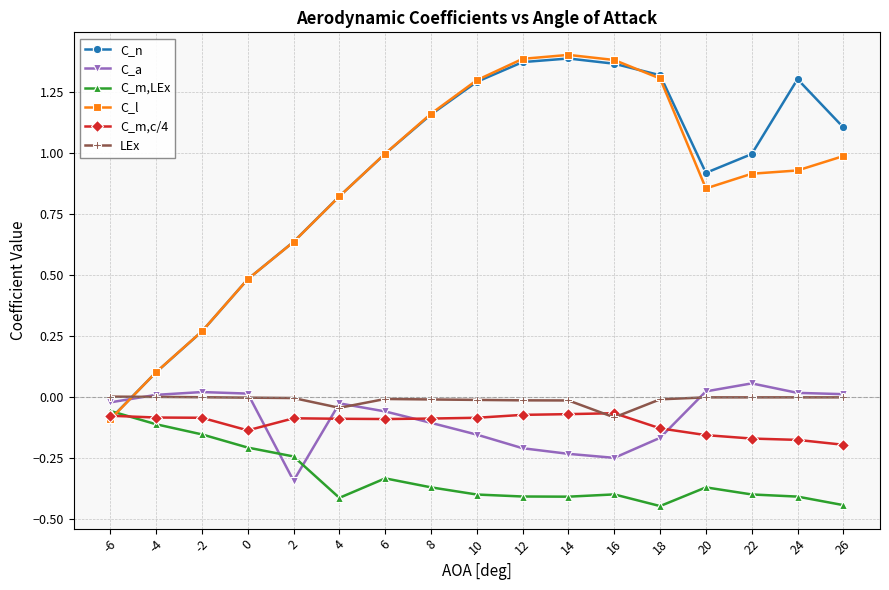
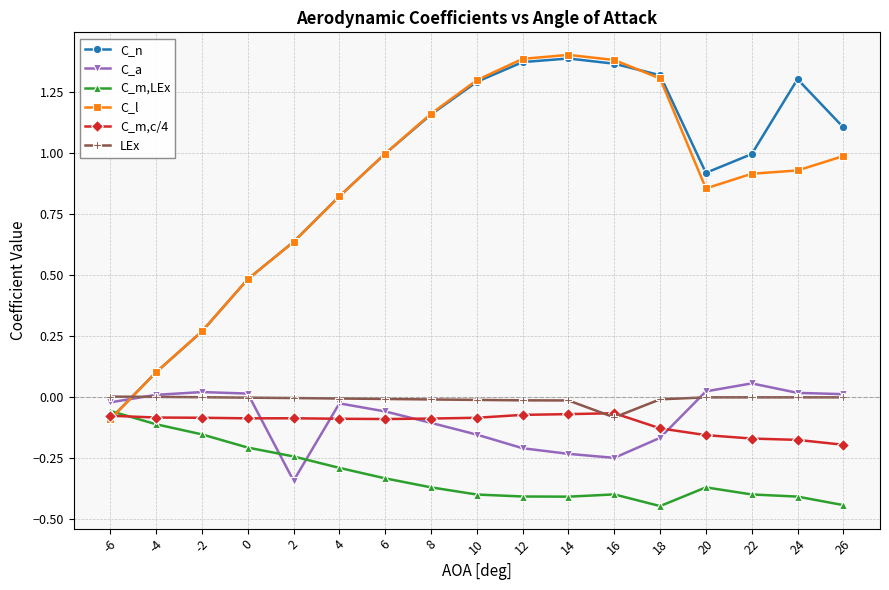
C_m,c/4, 0: -0.14 -> -0.09
C_m,LEx, 4: -0.41 -> -0.29
LEx, 4: -0.04 -> 0.00
